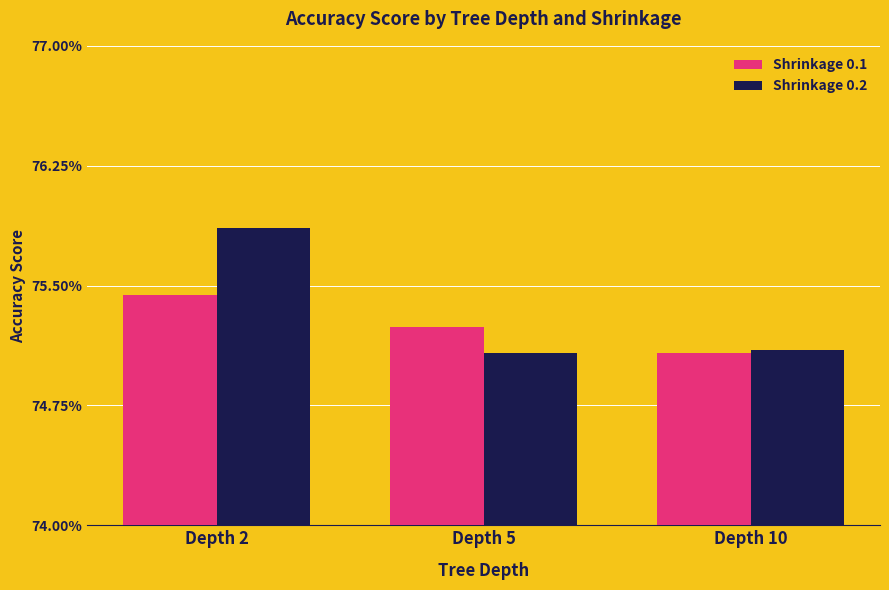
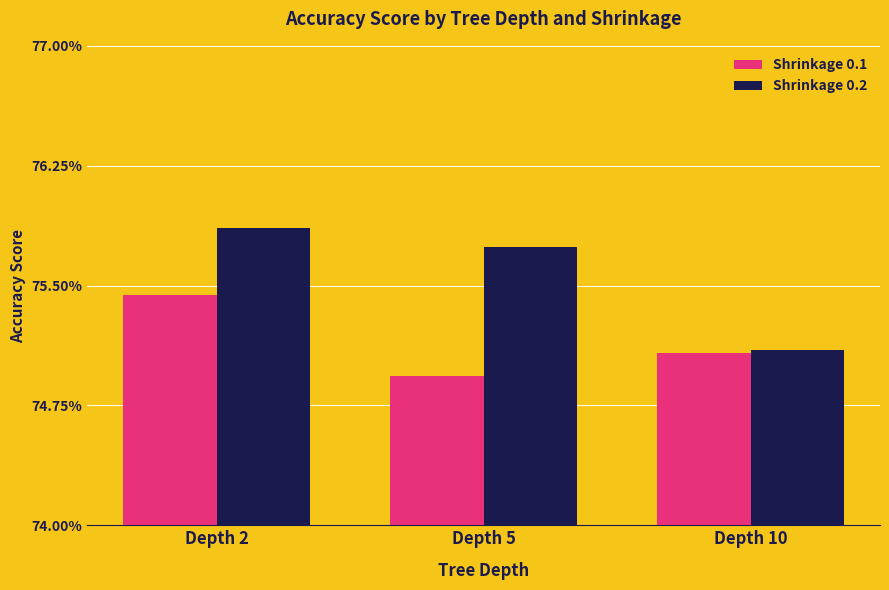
Shrinkage 0.1, Depth 5: 75.24% -> 74.93%
Shrinkage 0.2, Depth 5: 75.08% -> 75.74%
